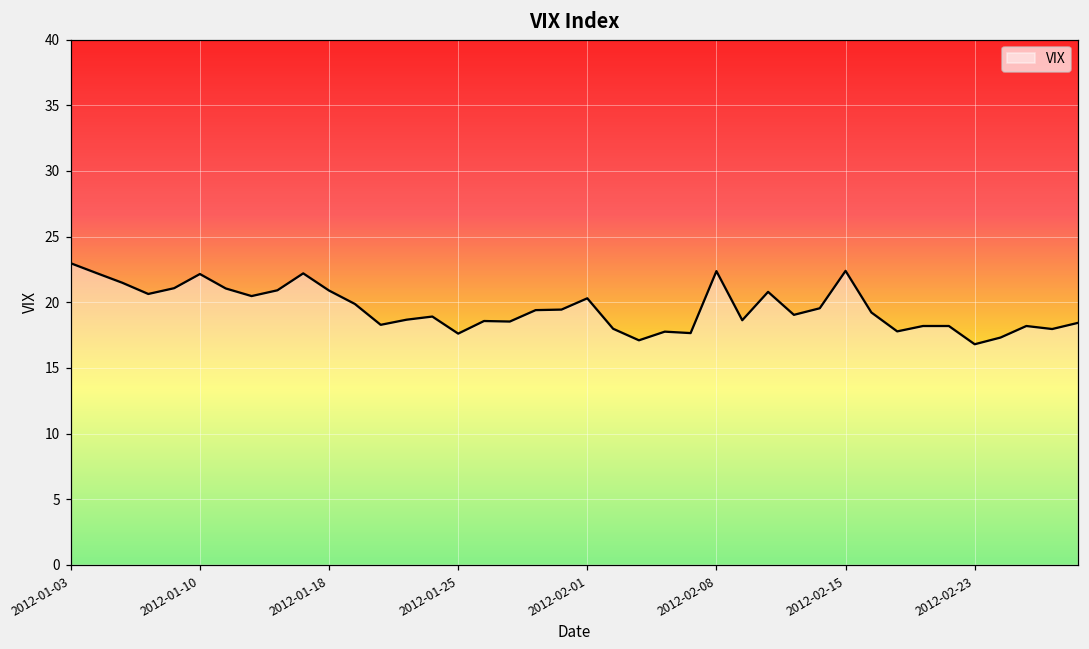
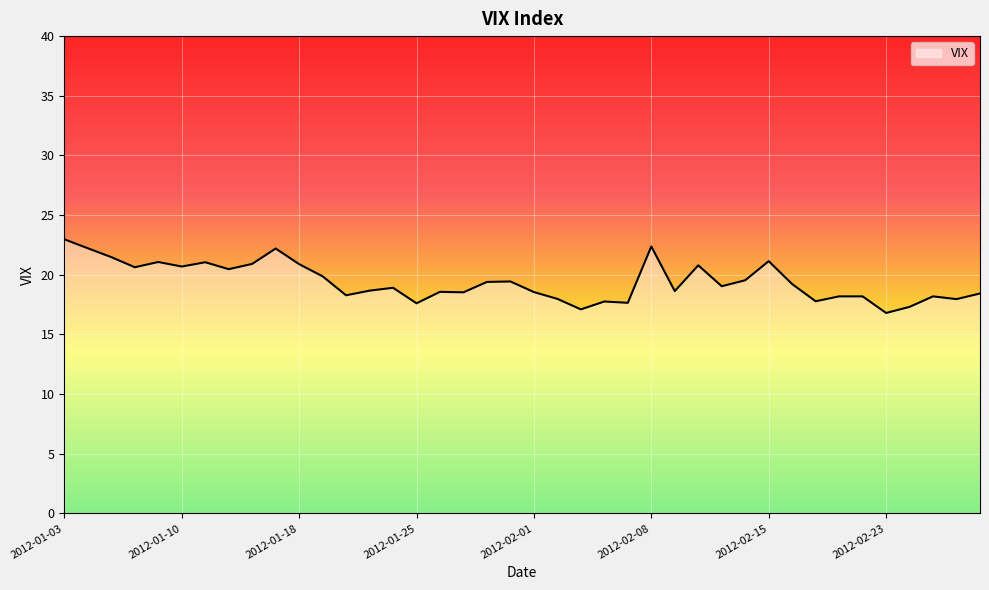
2012-01-10: 22.2 -> 20.7
2012-02-01: 20.3 -> 18.6
2012-02-15: 22.4 -> 21.1
